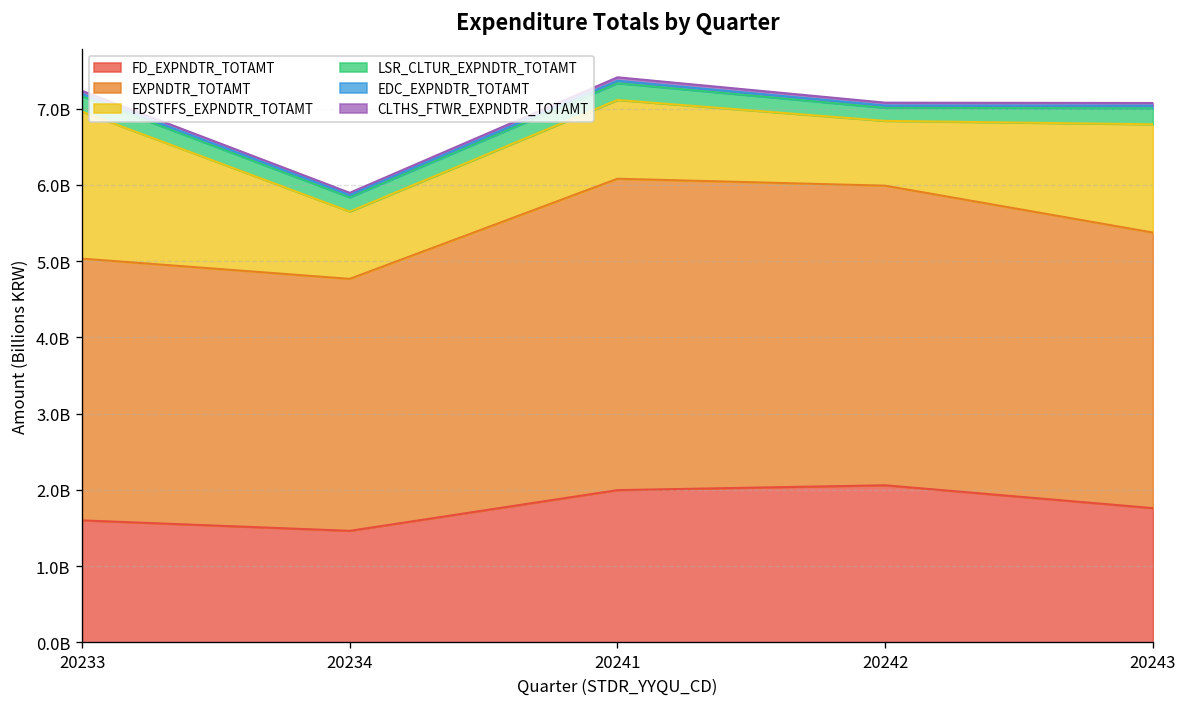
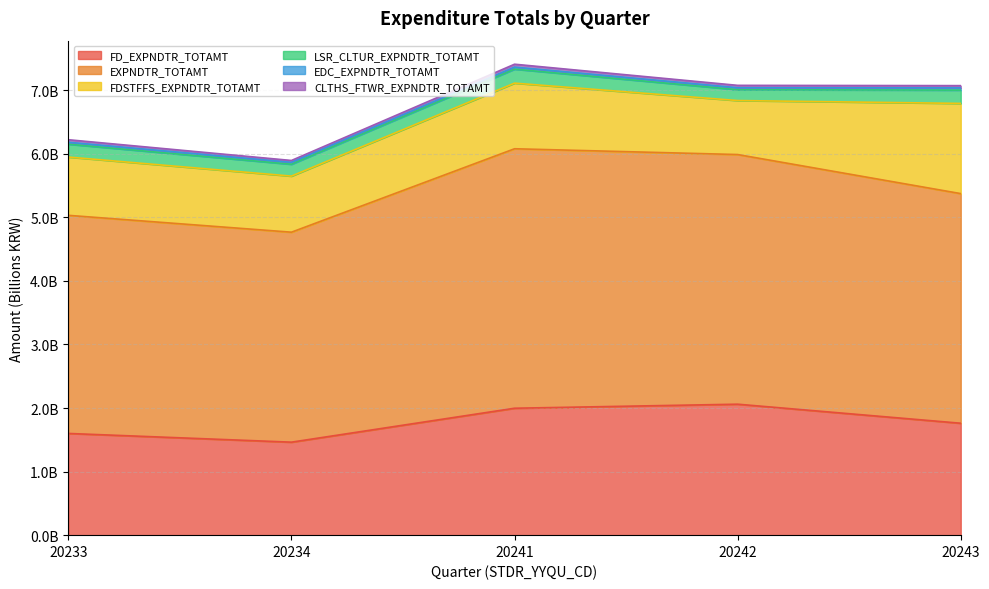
FDSTFFS_EXPNDTR_TOTAMT, 20233: 1900000000 -> 900000000
